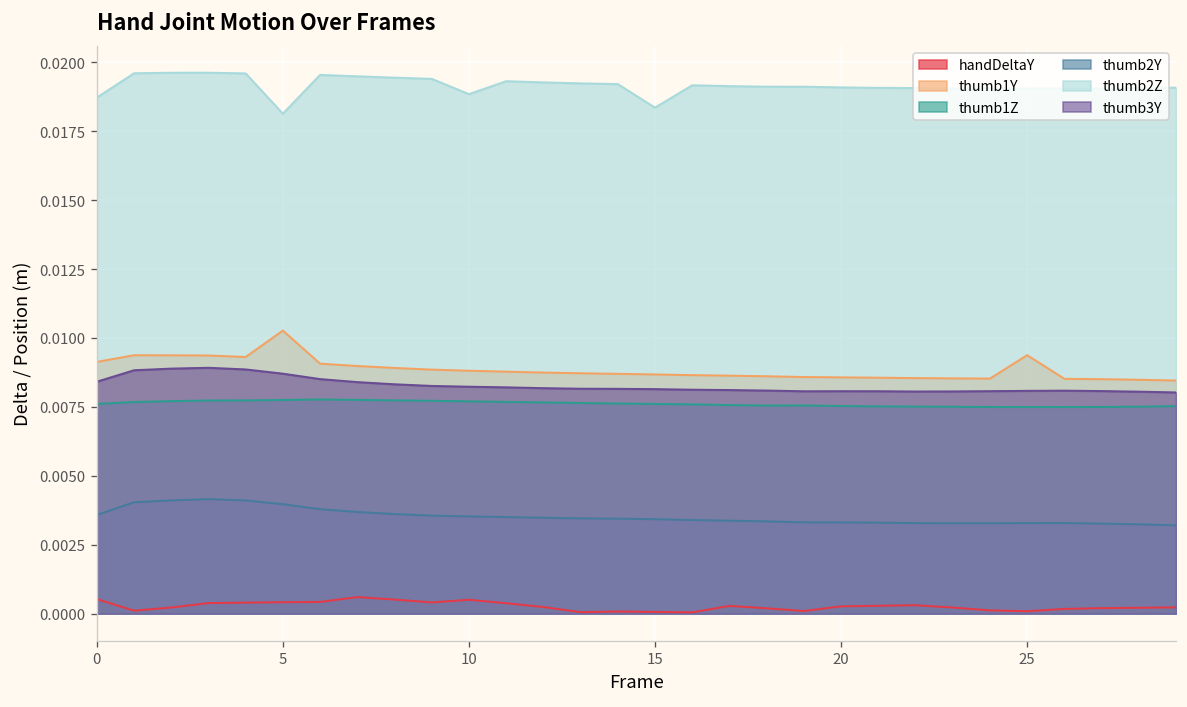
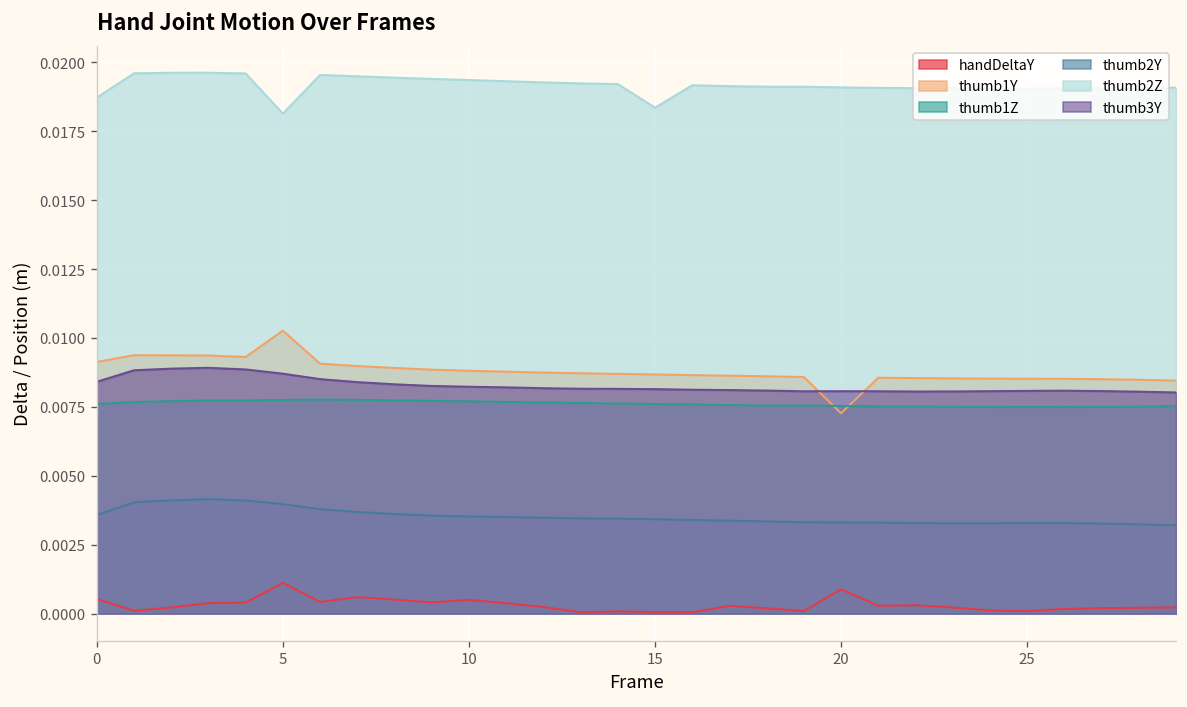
handDeltaY, 5: 0.0004 -> 0.0011
thumb2Z, 10: 0.0188 -> 0.0194
handDeltaY, 20: 0.0003 -> 0.0009
thumb1Y, 20: 0.0086 -> 0.0073
thumb1Y, 25: 0.0094 -> 0.0085
